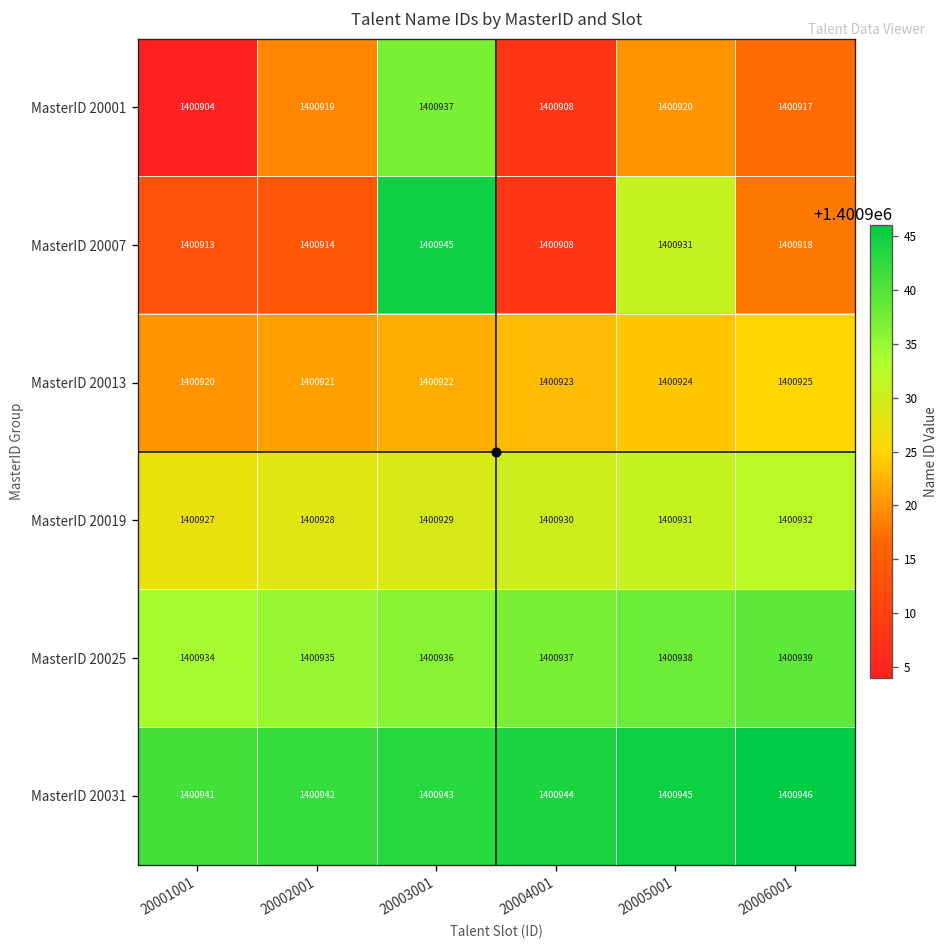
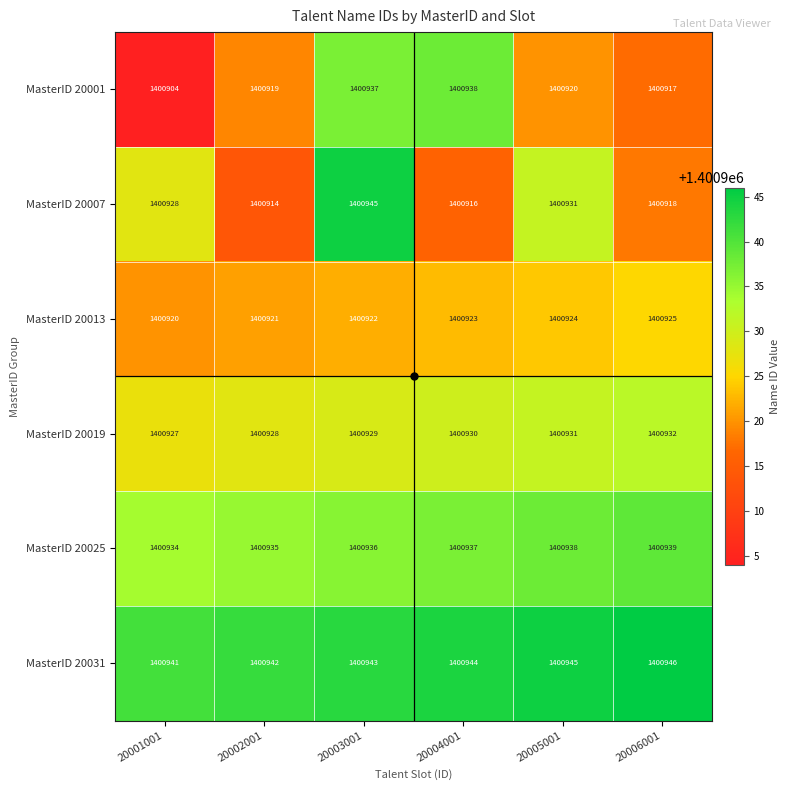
MasterID 20001, 20004001: 1400908 -> 1400938
MasterID 20007, 20001001: 1400913 -> 1400928
MasterID 20007, 20004001: 1400908 -> 1400916
